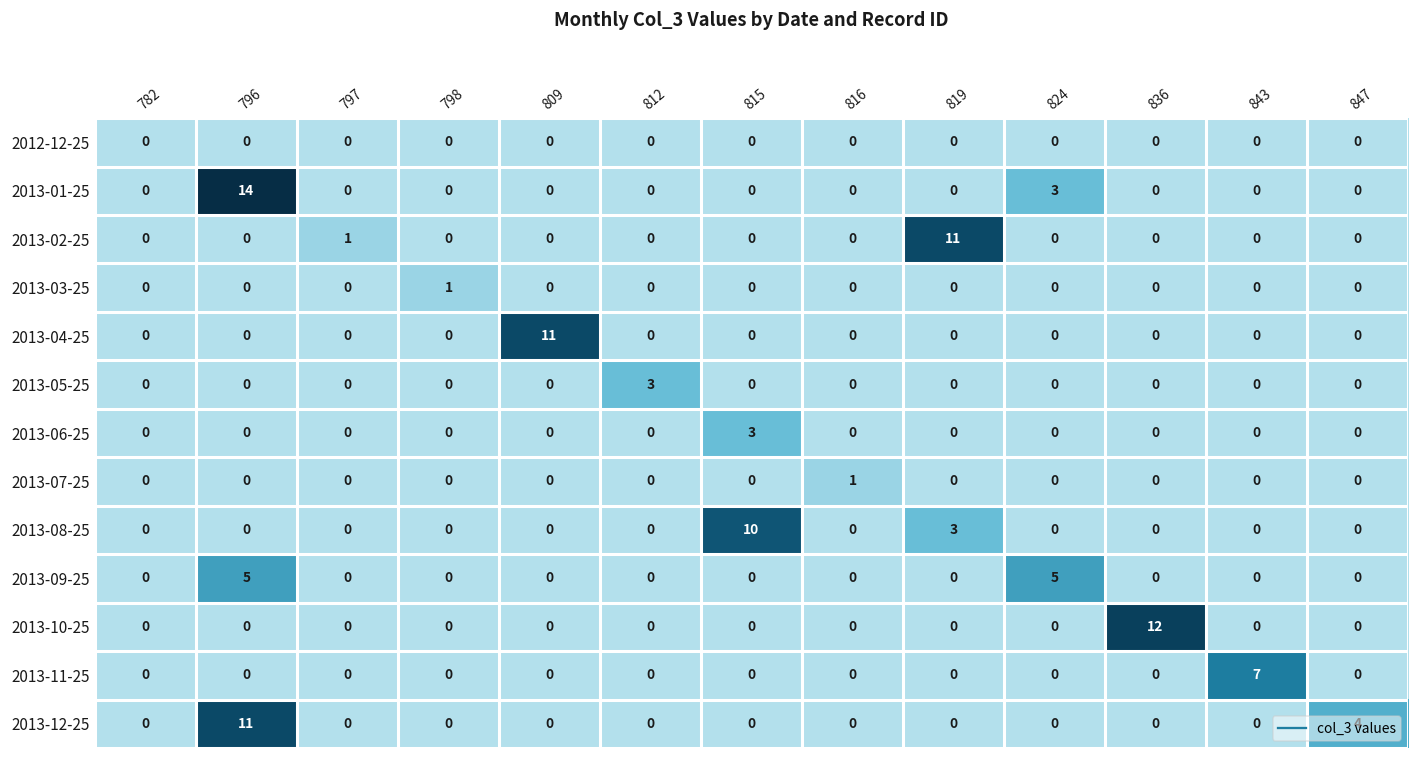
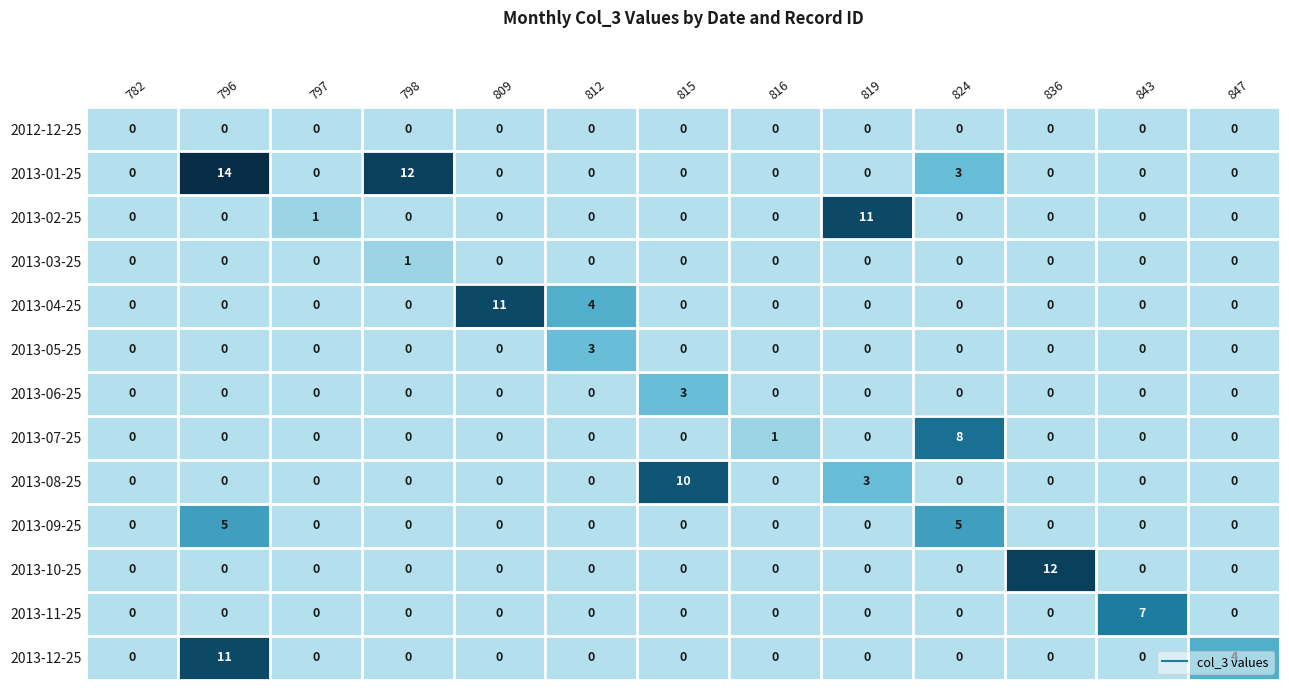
2013-01-25, 798: 0 -> 12
2013-04-25, 812: 0 -> 4
2013-07-25, 824: 0 -> 8
